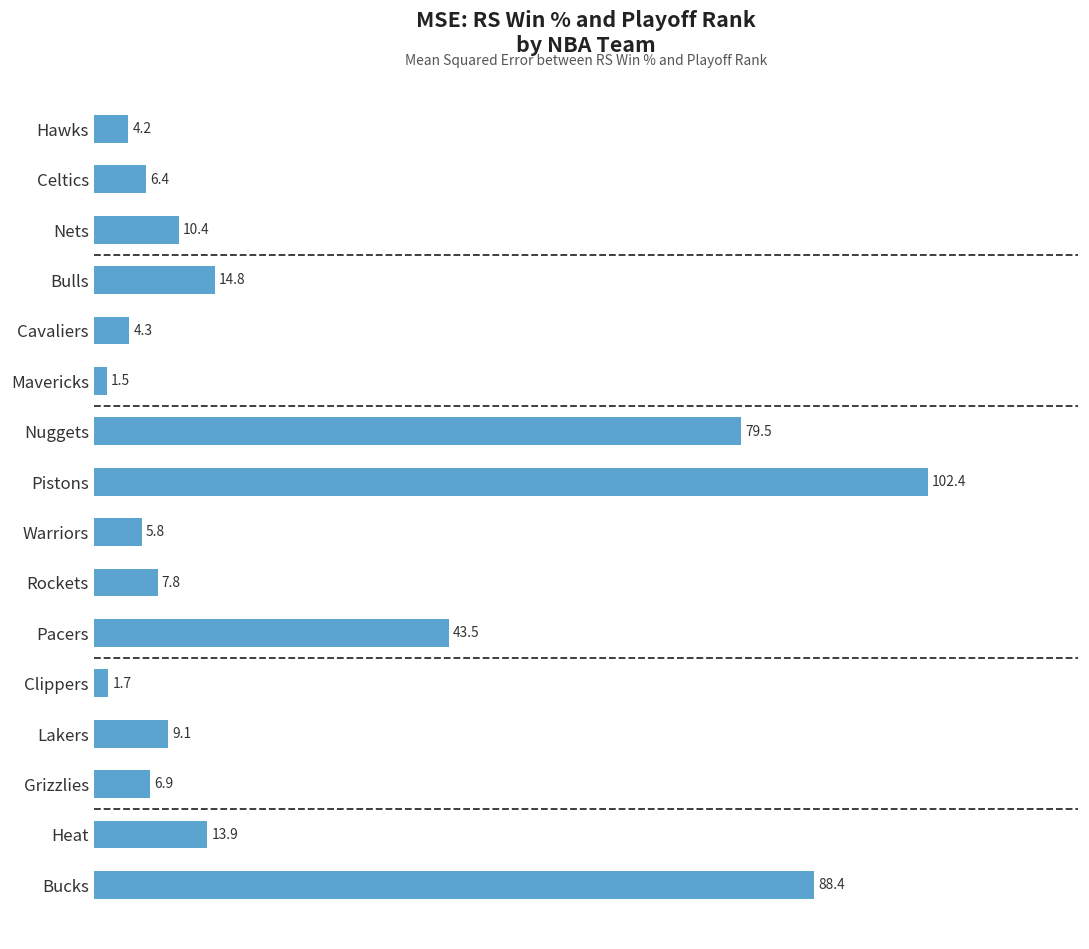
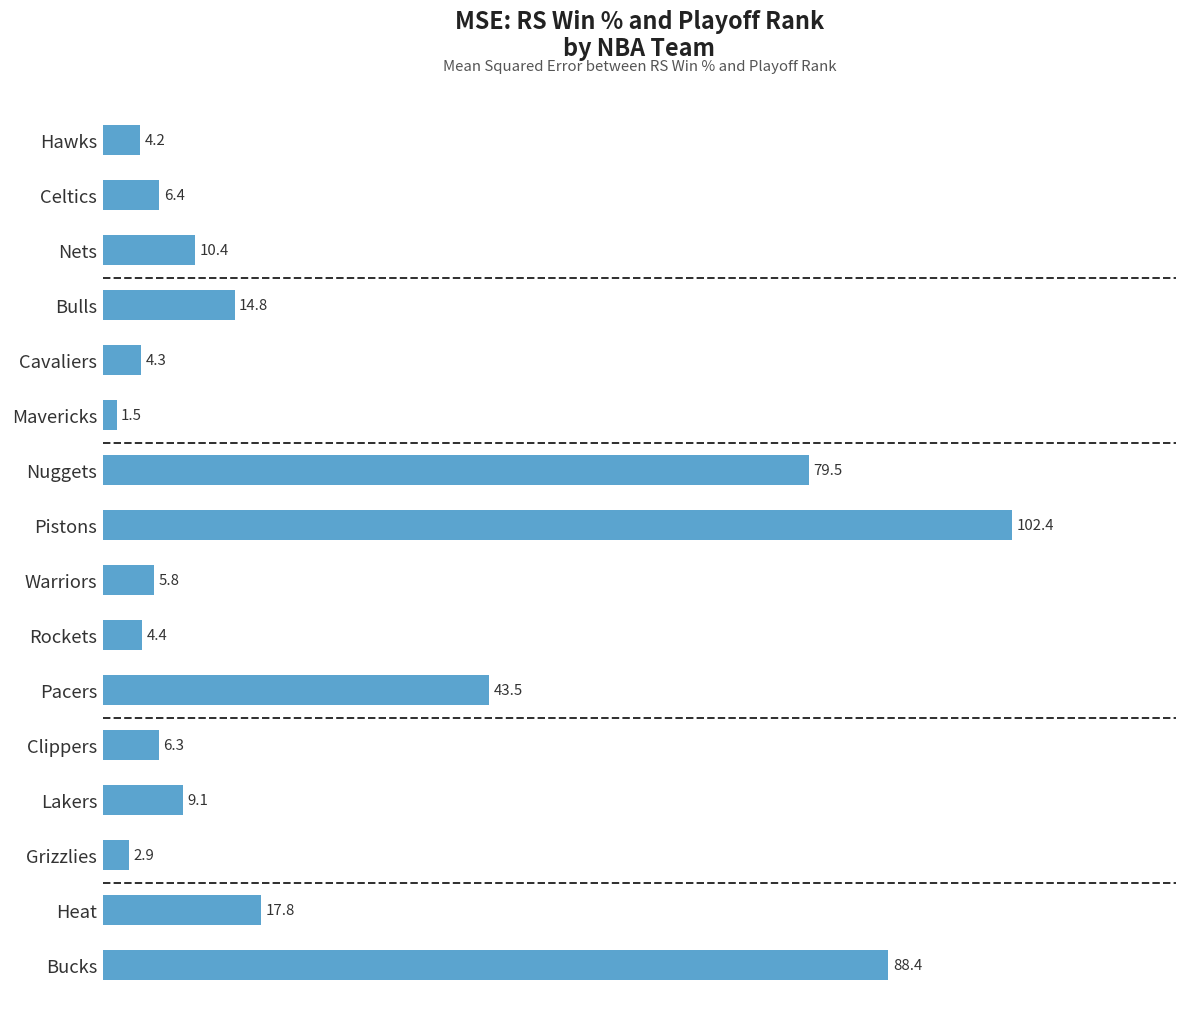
Rockets: 7.8 -> 4.4
Clippers: 1.7 -> 6.3
Grizzlies: 6.9 -> 2.9
Heat: 13.9 -> 17.8
